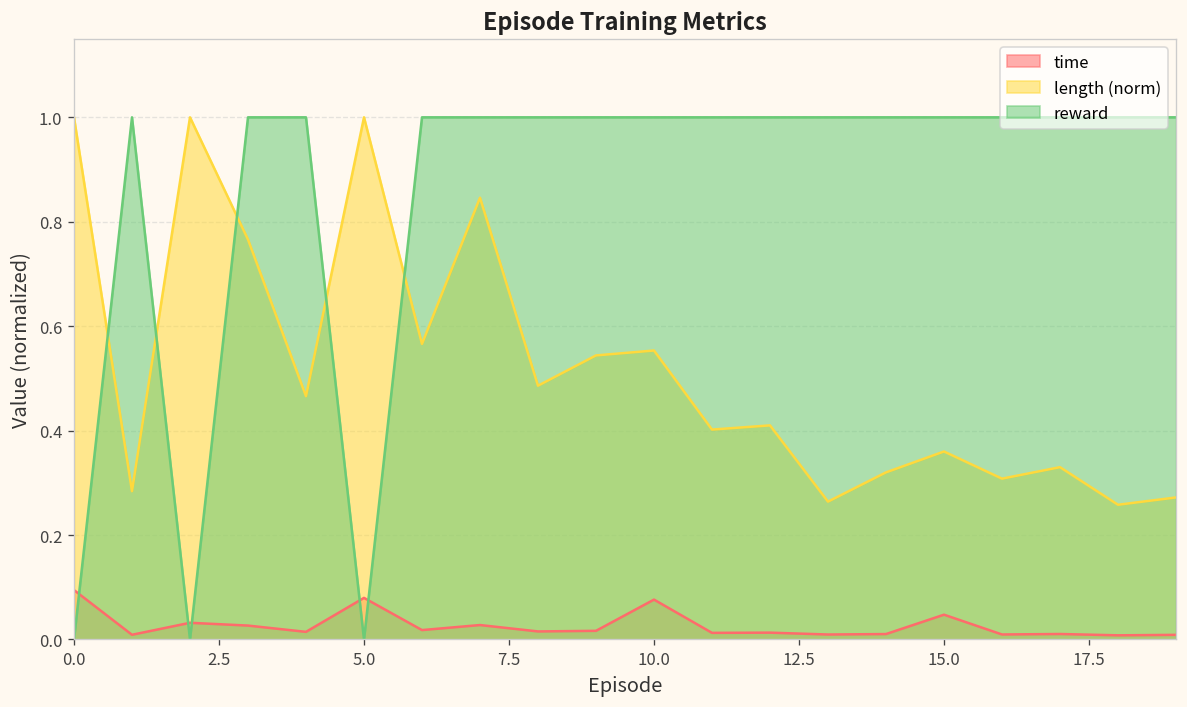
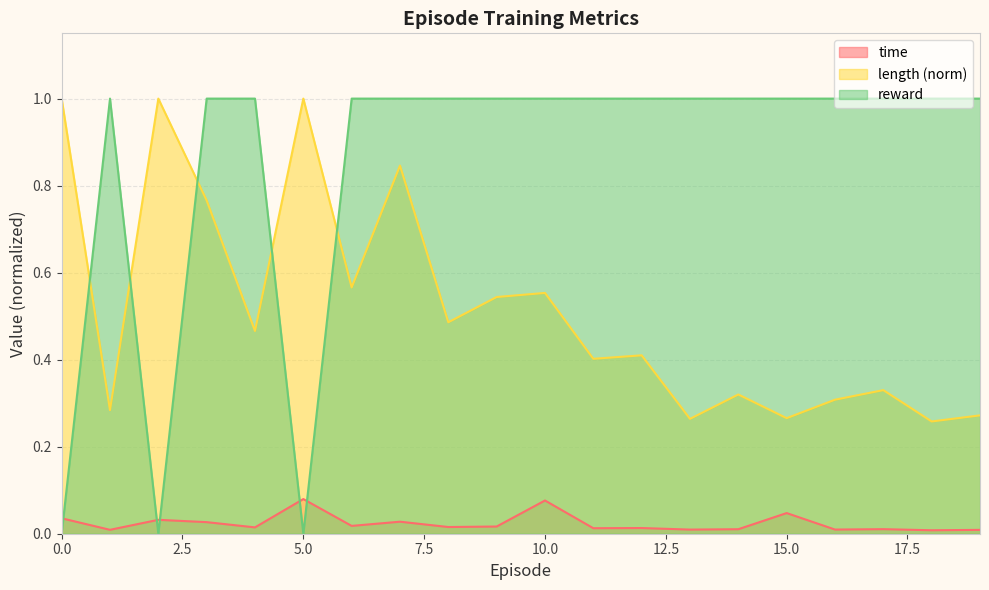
time, 0.0: 0.09 -> 0.04
length (norm), 15.0: 0.36 -> 0.27
